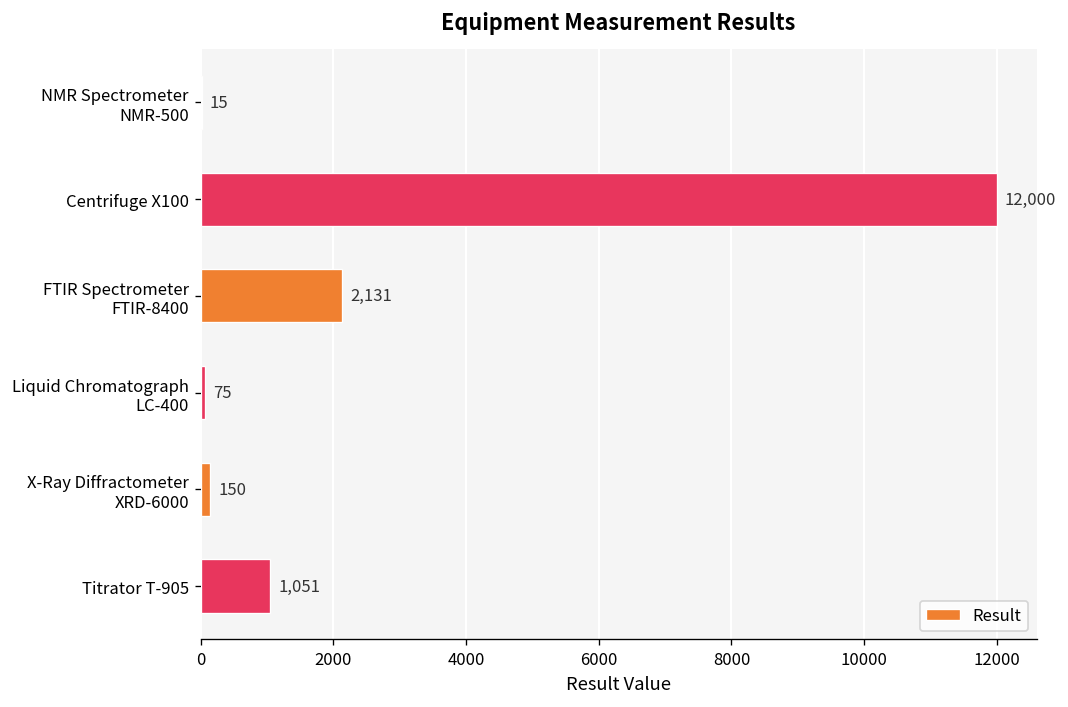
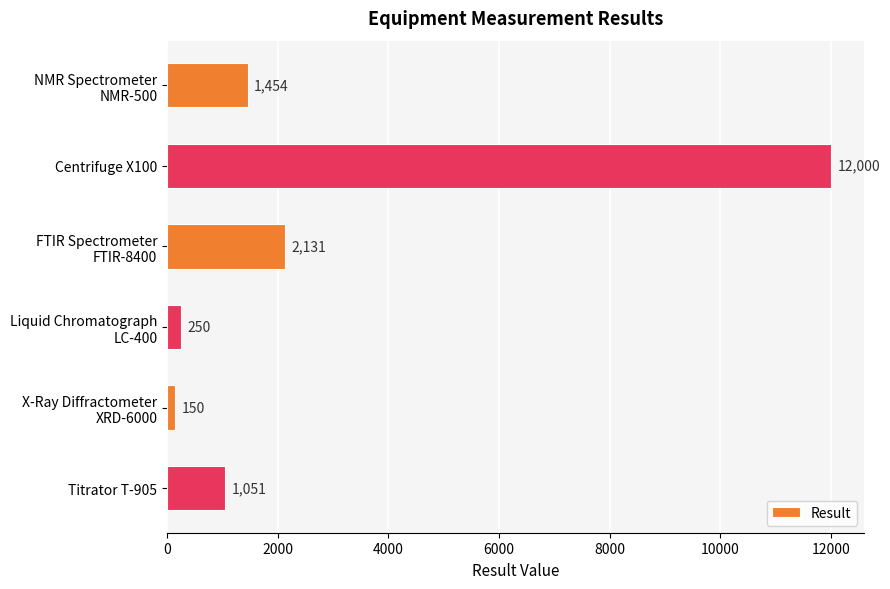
NMR Spectrometer NMR-500: 15 -> 1,454
Liquid Chromatograph LC-400: 75 -> 250
